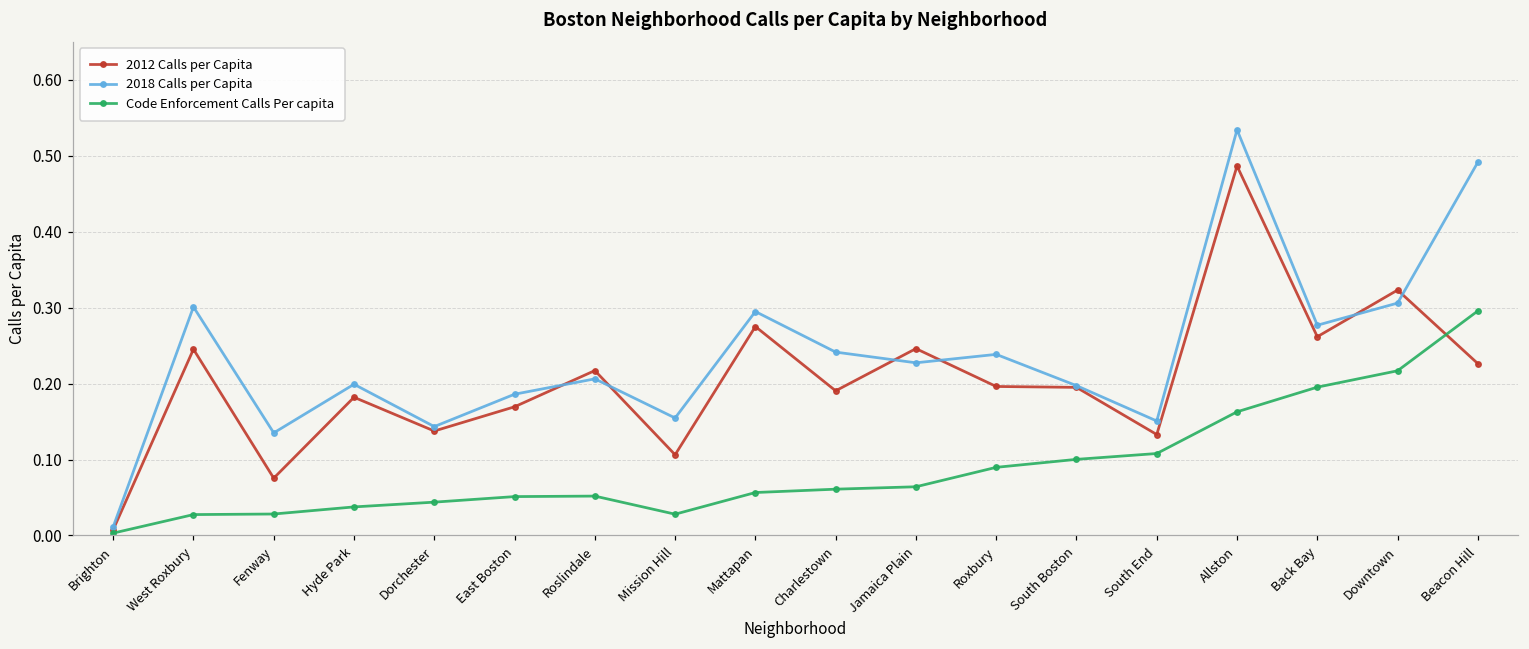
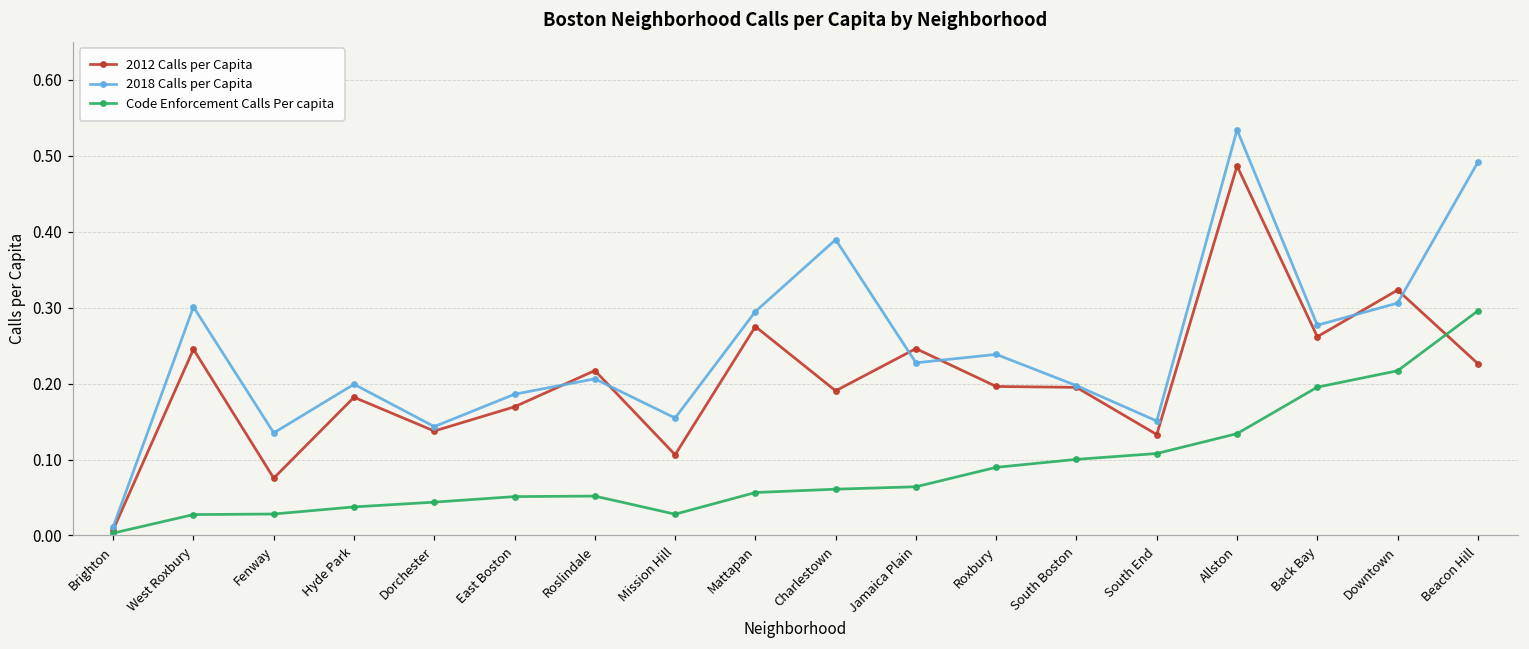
2018 Calls per Capita, Charlestown: 0.24 -> 0.39
Code Enforcement Calls Per capita, Allston: 0.16 -> 0.13
